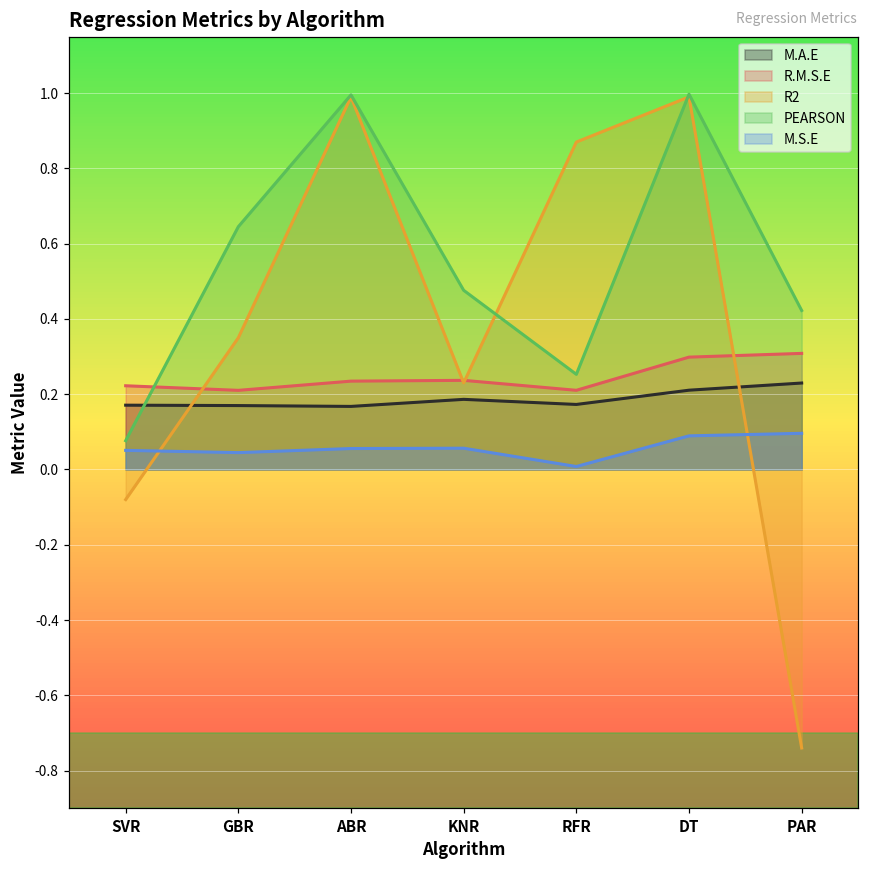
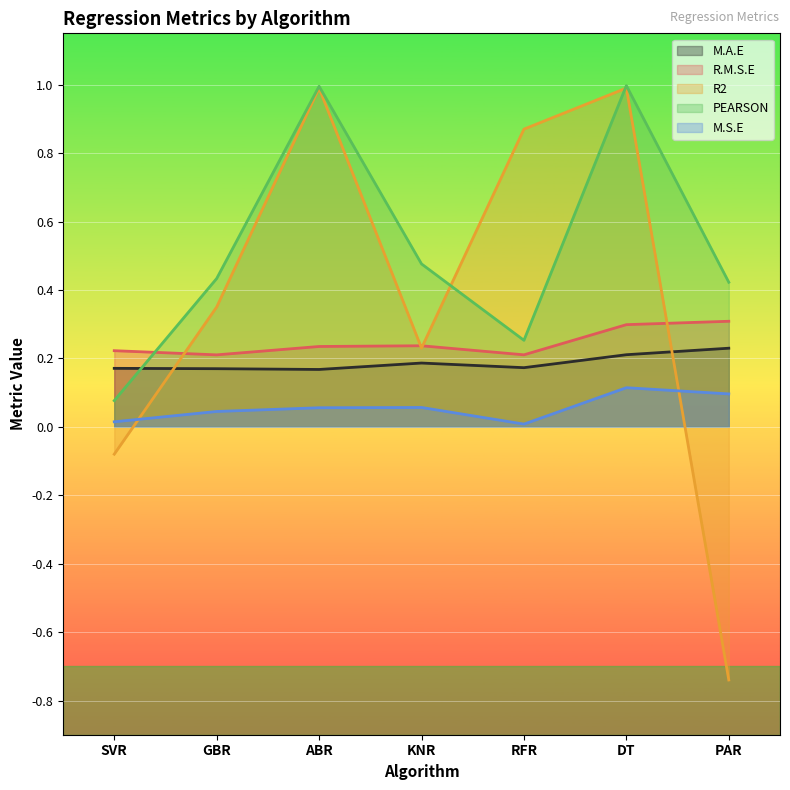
M.S.E, SVR: 0.05 -> 0.01
PEARSON, GBR: 0.65 -> 0.43
M.S.E, DT: 0.09 -> 0.11
